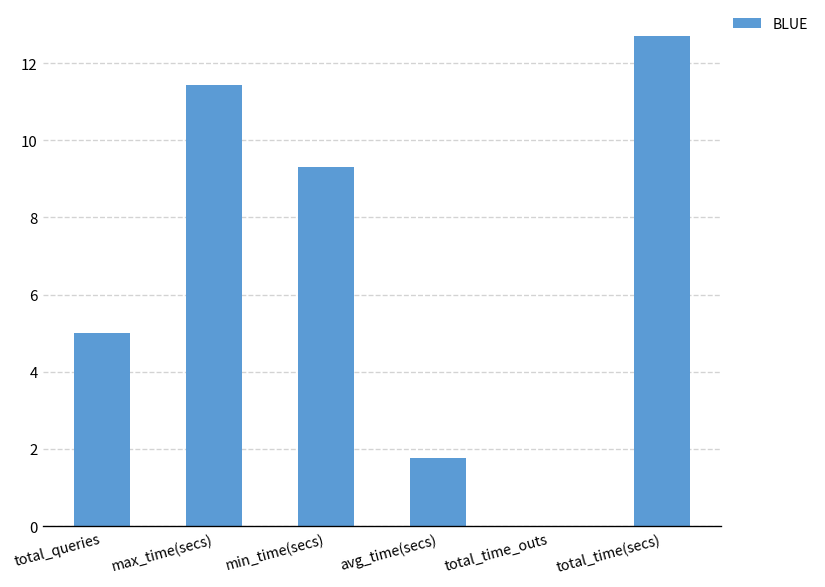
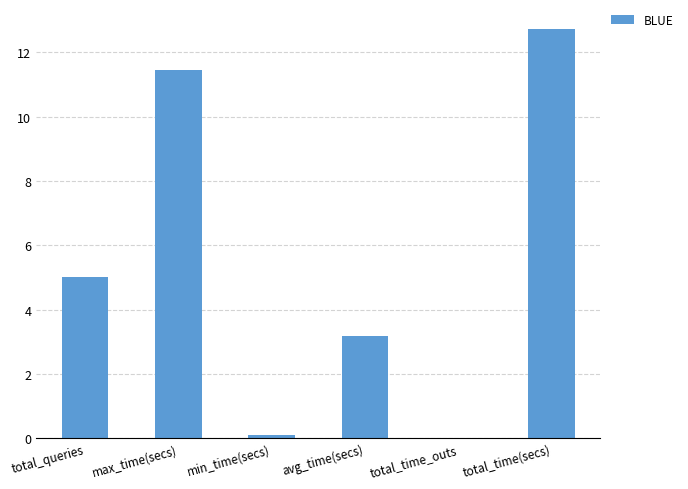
min_time(secs): 9.3 -> 0.1
avg_time(secs): 1.8 -> 3.2
